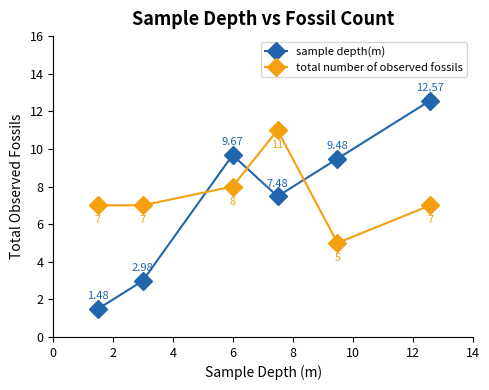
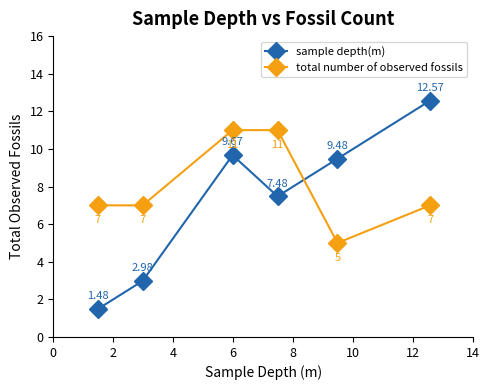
total number of observed fossils, 6: 8 -> 11
